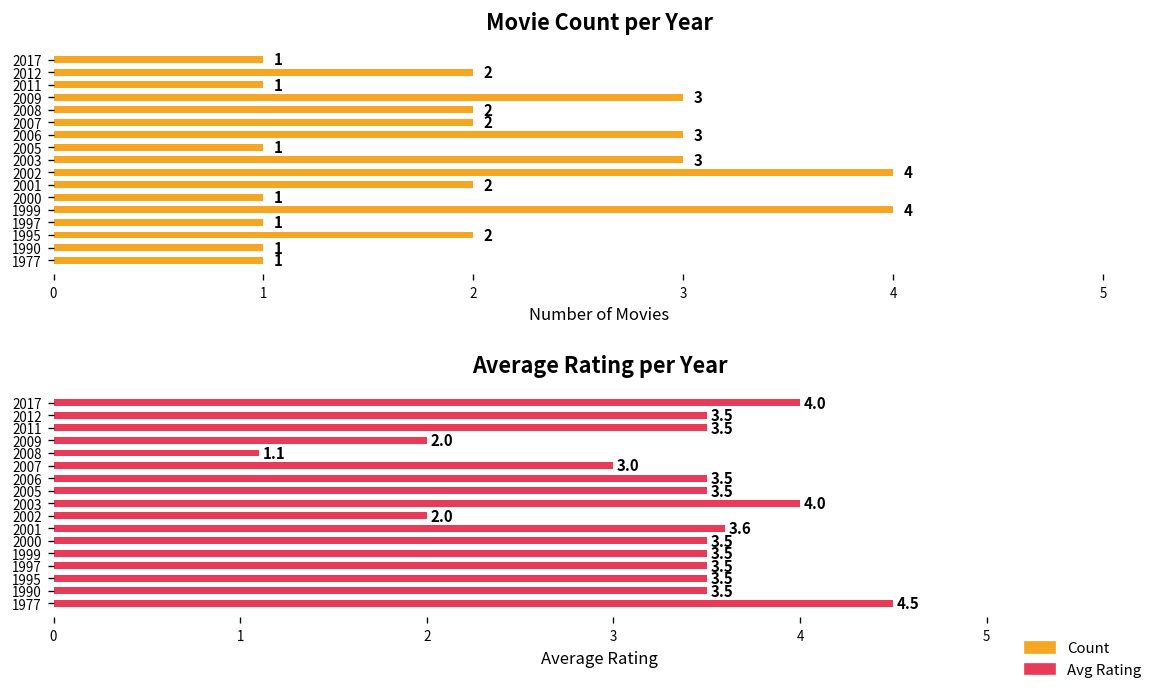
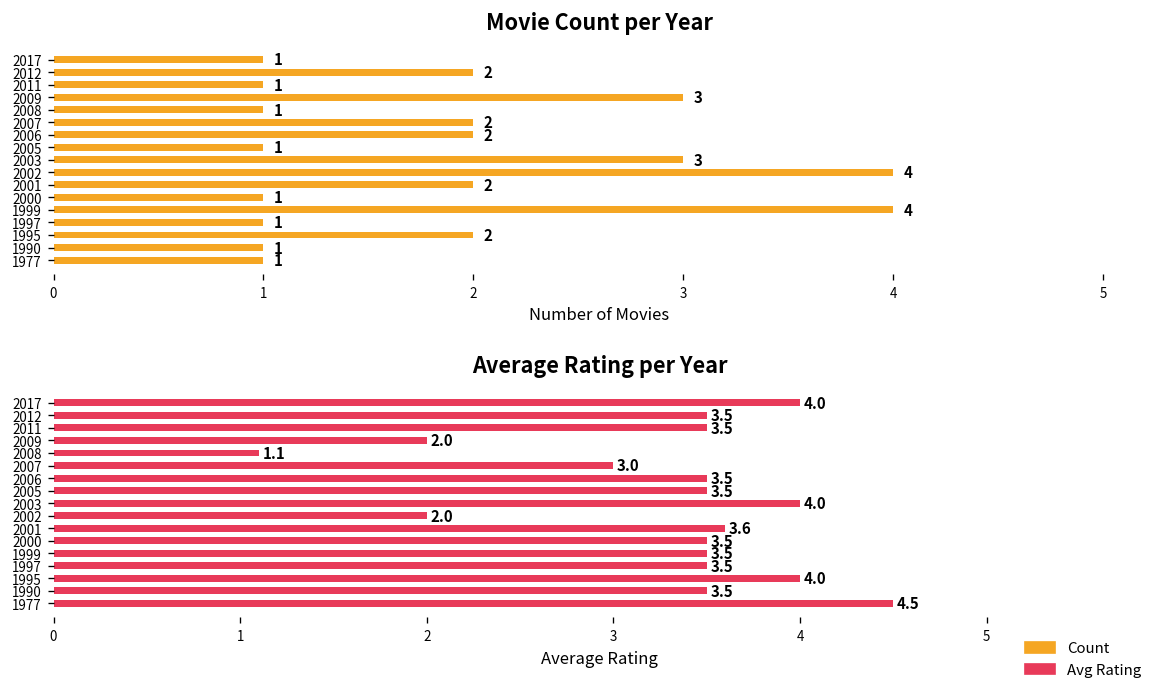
Movie Count per Year, 2008: 2 -> 1
Movie Count per Year, 2006: 3 -> 2
Average Rating per Year, 1995: 3.5 -> 4.0
